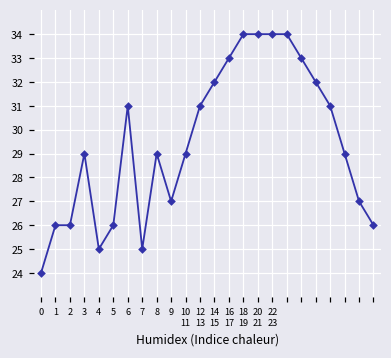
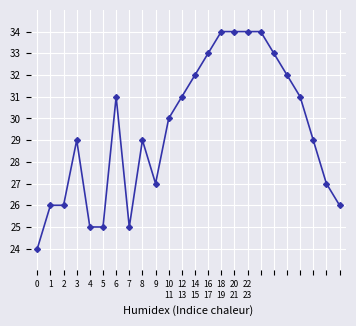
5: 26 -> 25
10 11: 29 -> 30
